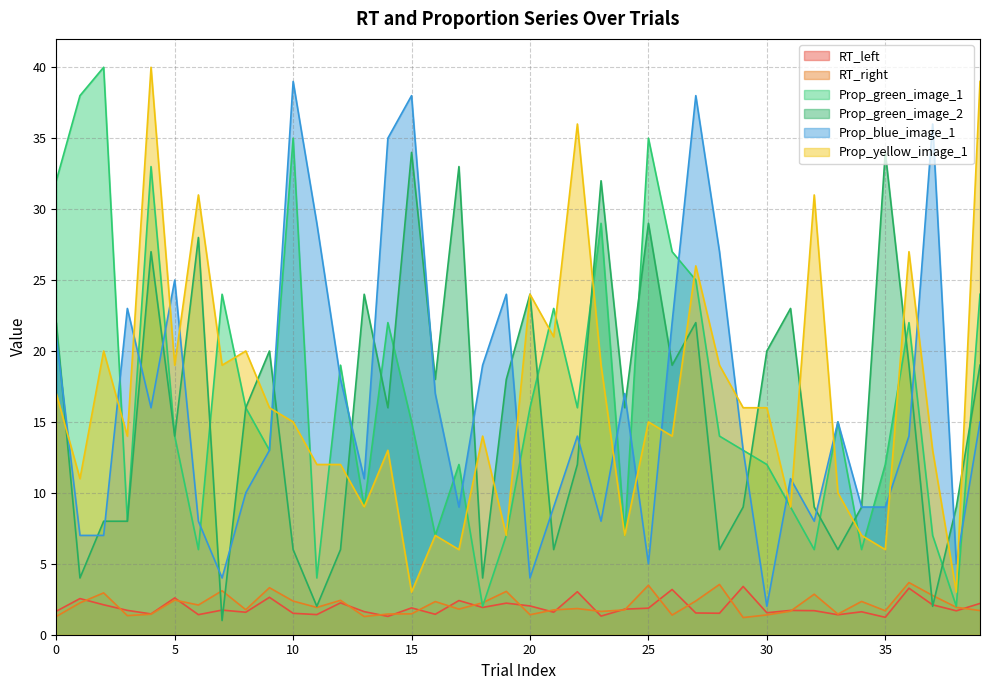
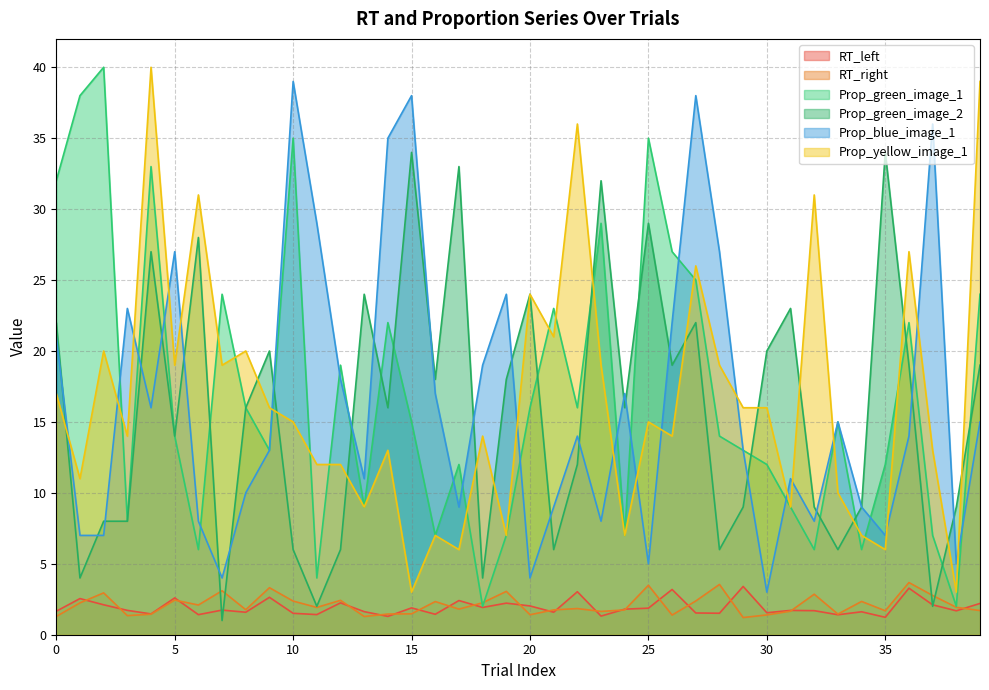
Prop_blue_image_1, 5: 25 -> 27
Prop_blue_image_1, 30: 2 -> 3
Prop_blue_image_1, 35: 9 -> 7
